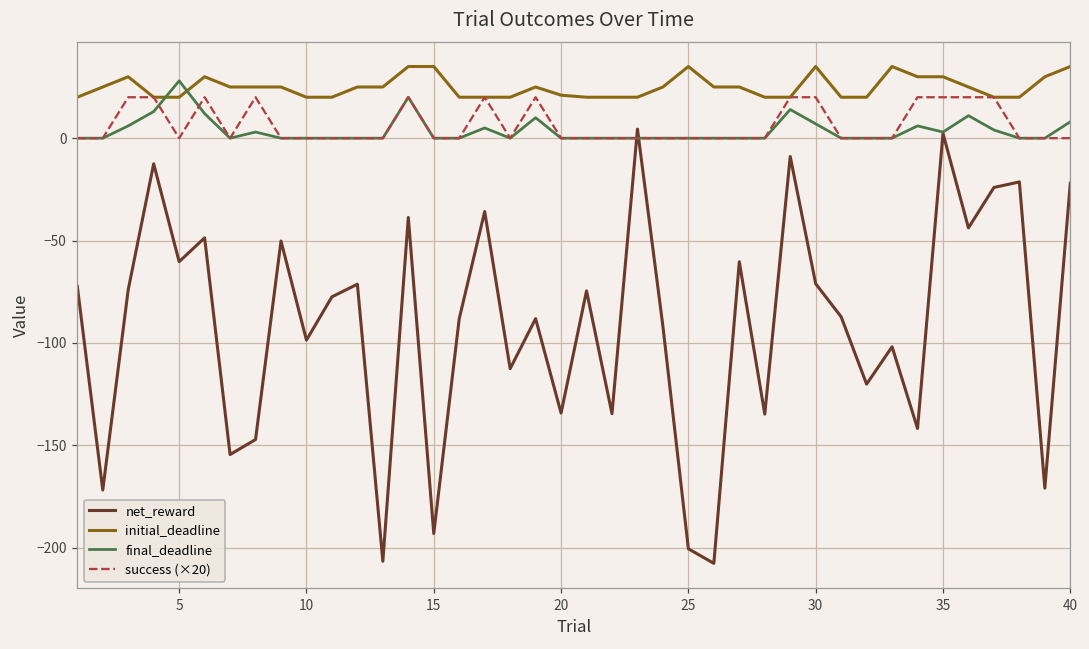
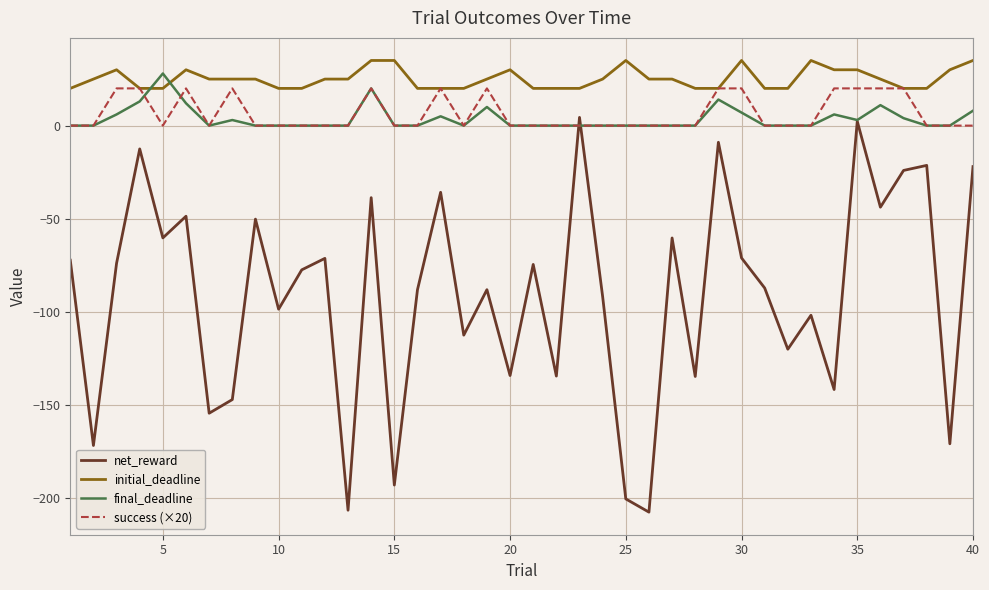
initial_deadline, 20: 21 -> 30
